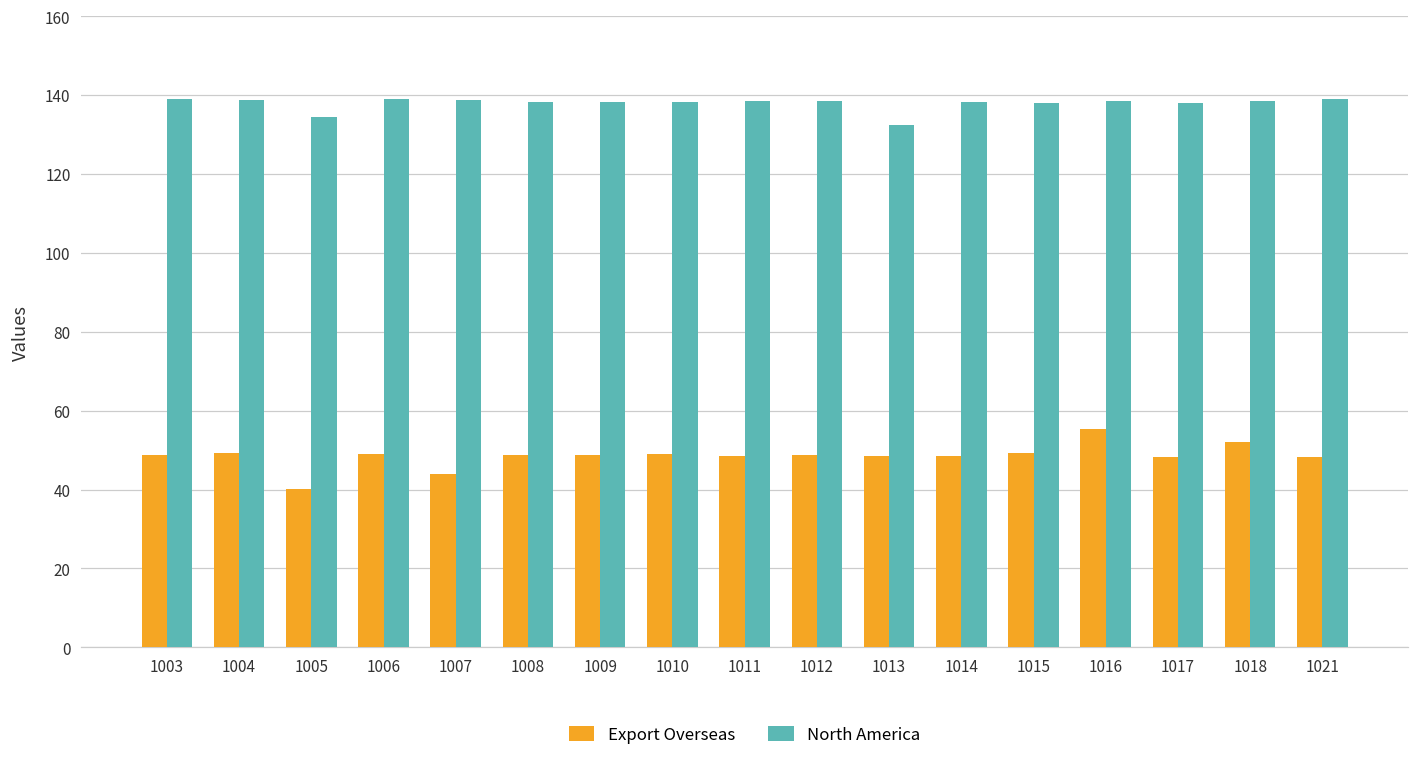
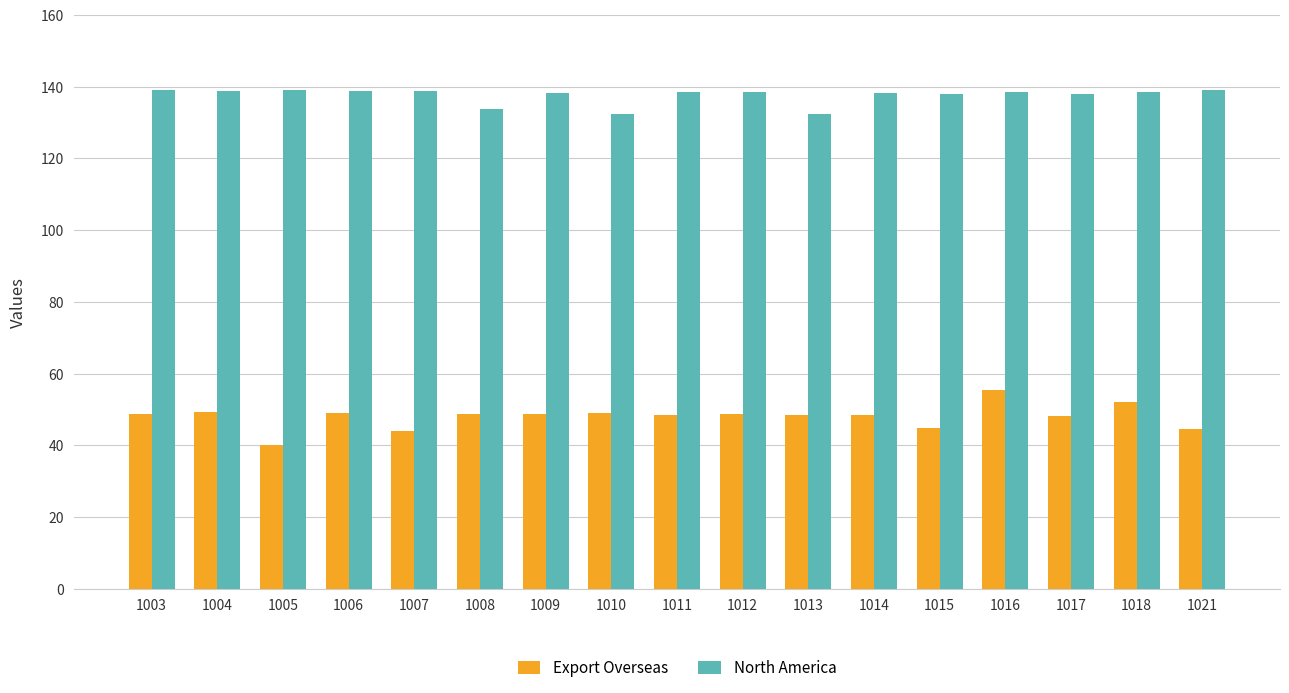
North America, 1005: 134 -> 139
North America, 1008: 138 -> 134
North America, 1010: 138 -> 132
Export Overseas, 1015: 49 -> 45
Export Overseas, 1021: 48 -> 45
